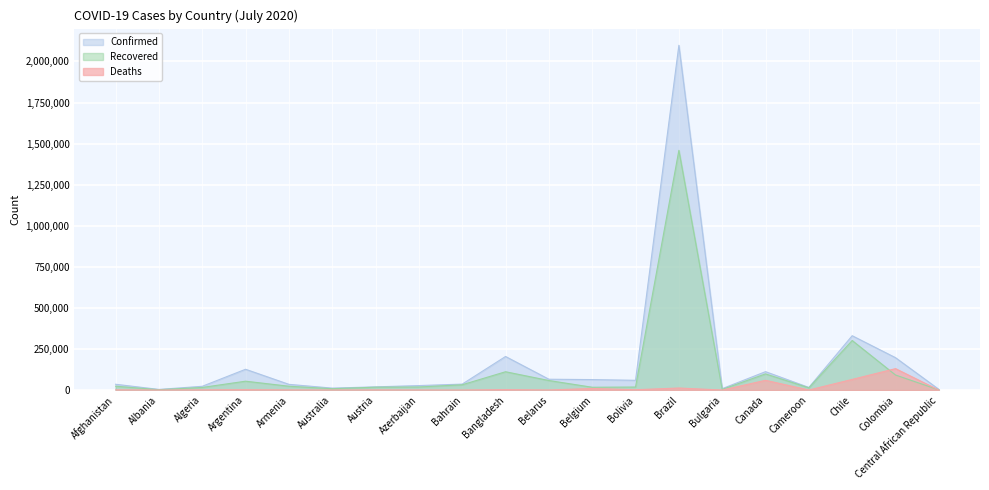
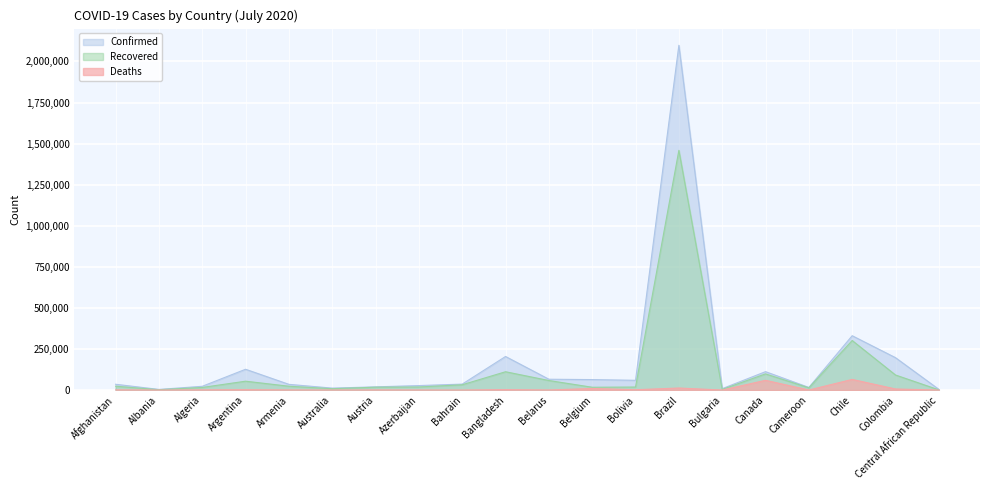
Deaths, Colombia: 130,000 -> 10,000
